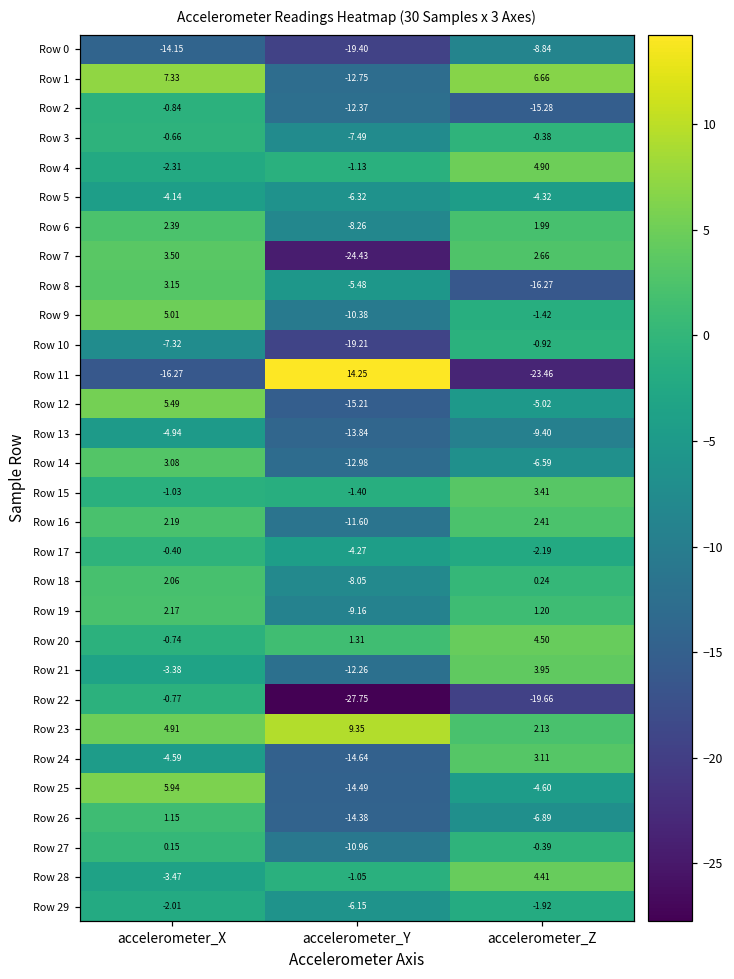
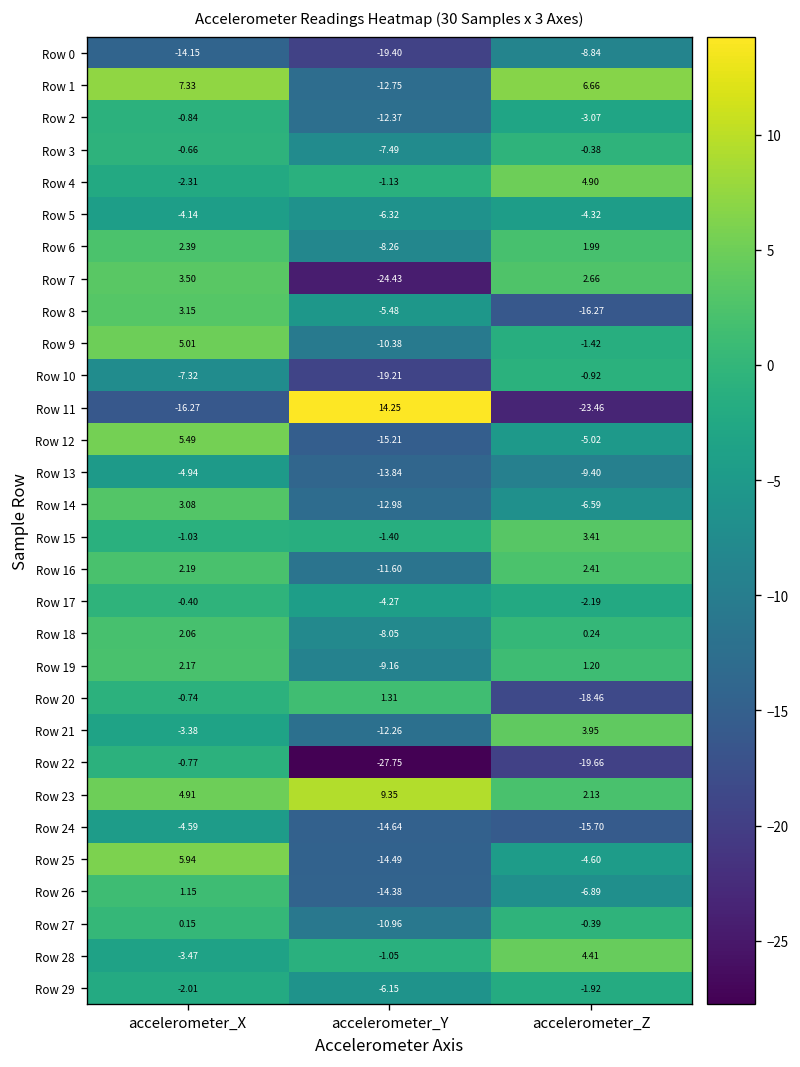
Row 2, accelerometer_Z: -15.28 -> -3.07
Row 20, accelerometer_Z: 4.50 -> -18.46
Row 24, accelerometer_Z: 3.11 -> -15.70
